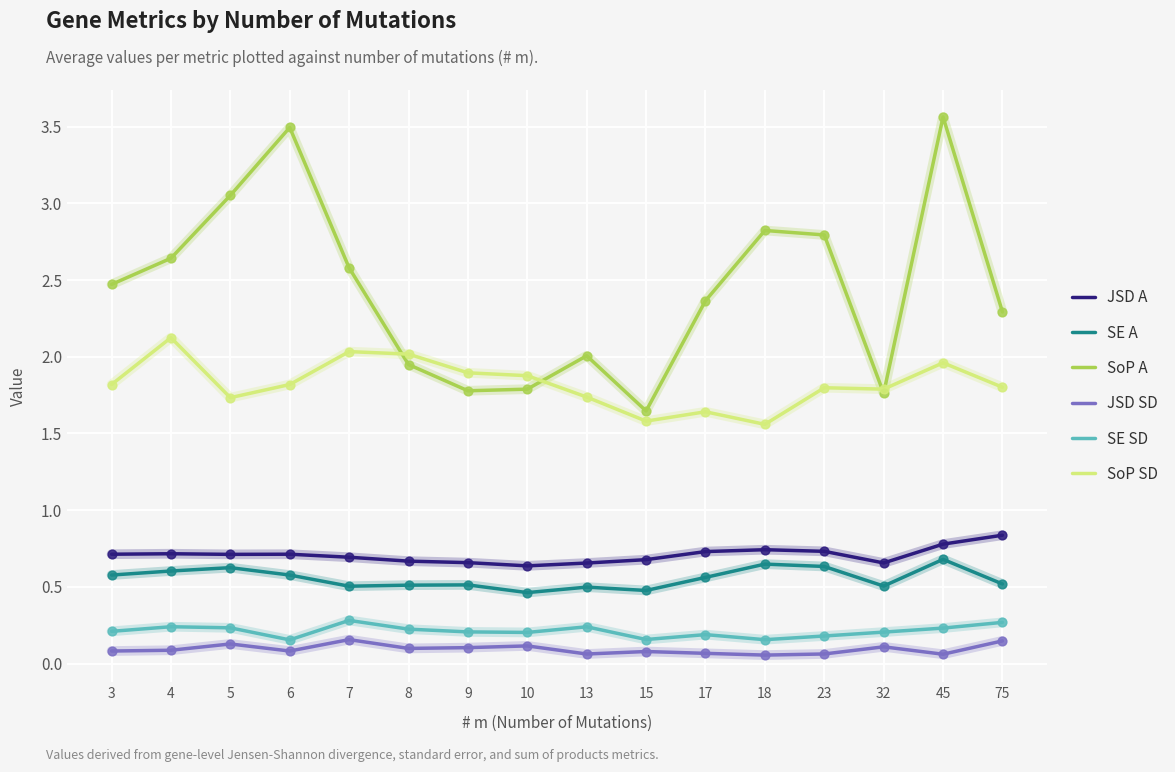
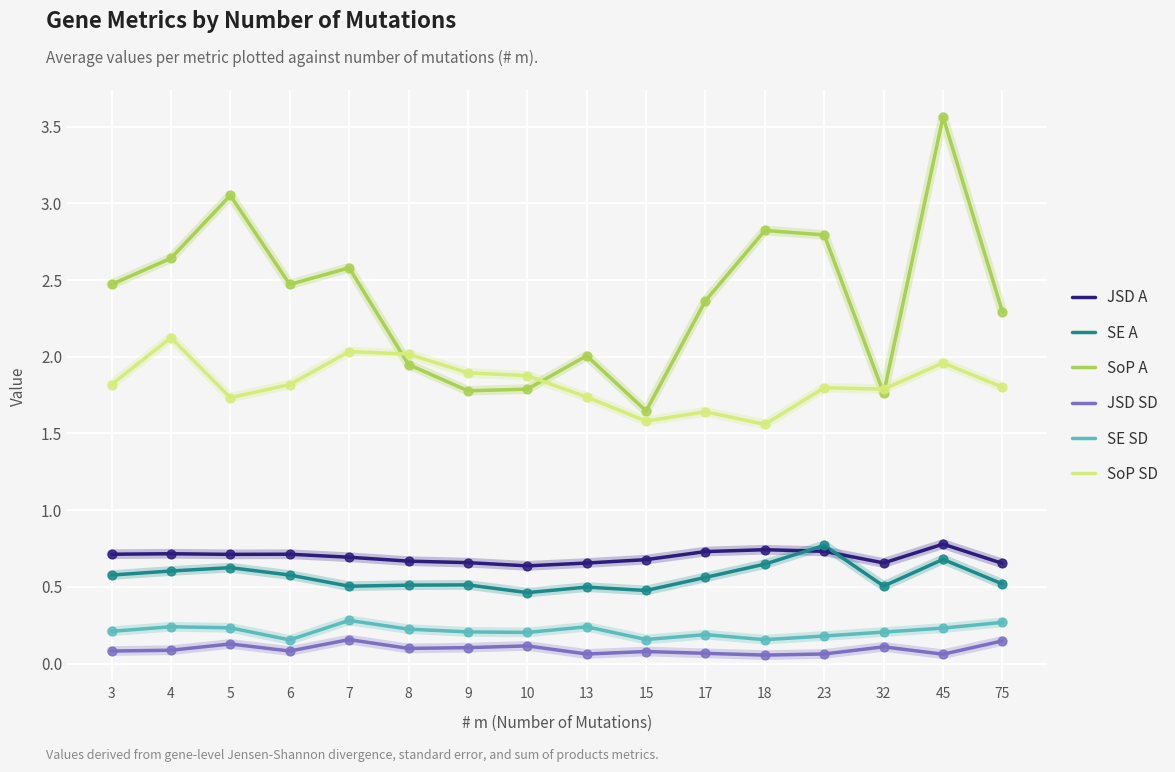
SoP A, 6: 3.50 -> 2.47
SE A, 23: 0.63 -> 0.77
JSD A, 75: 0.84 -> 0.65
